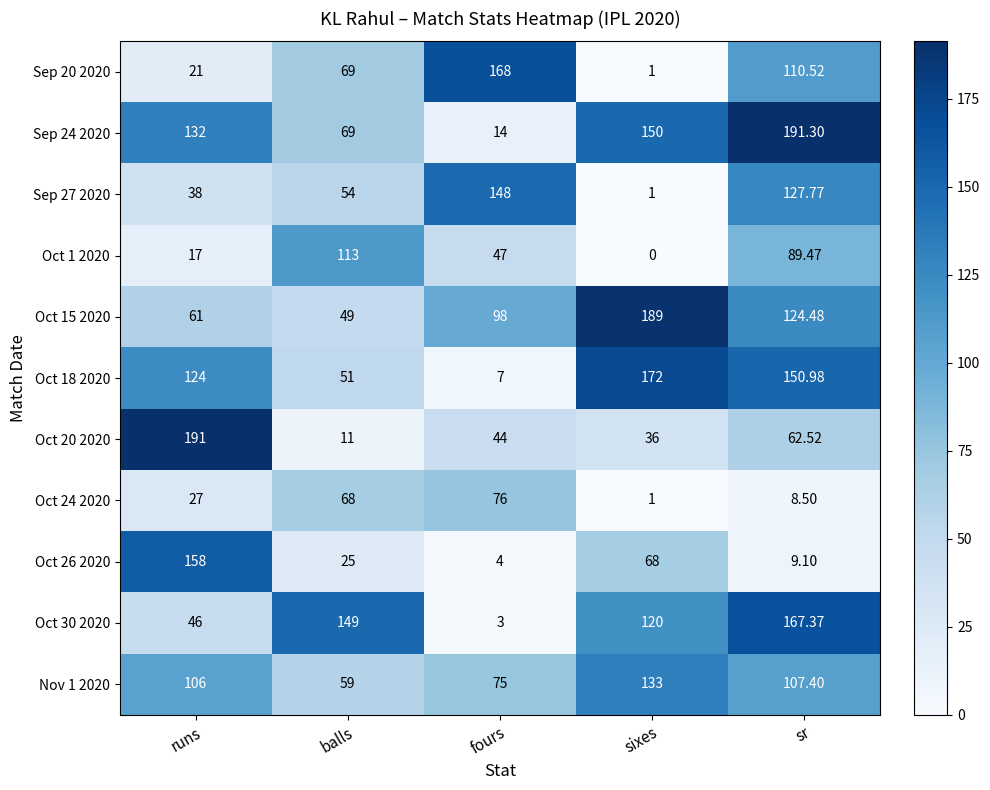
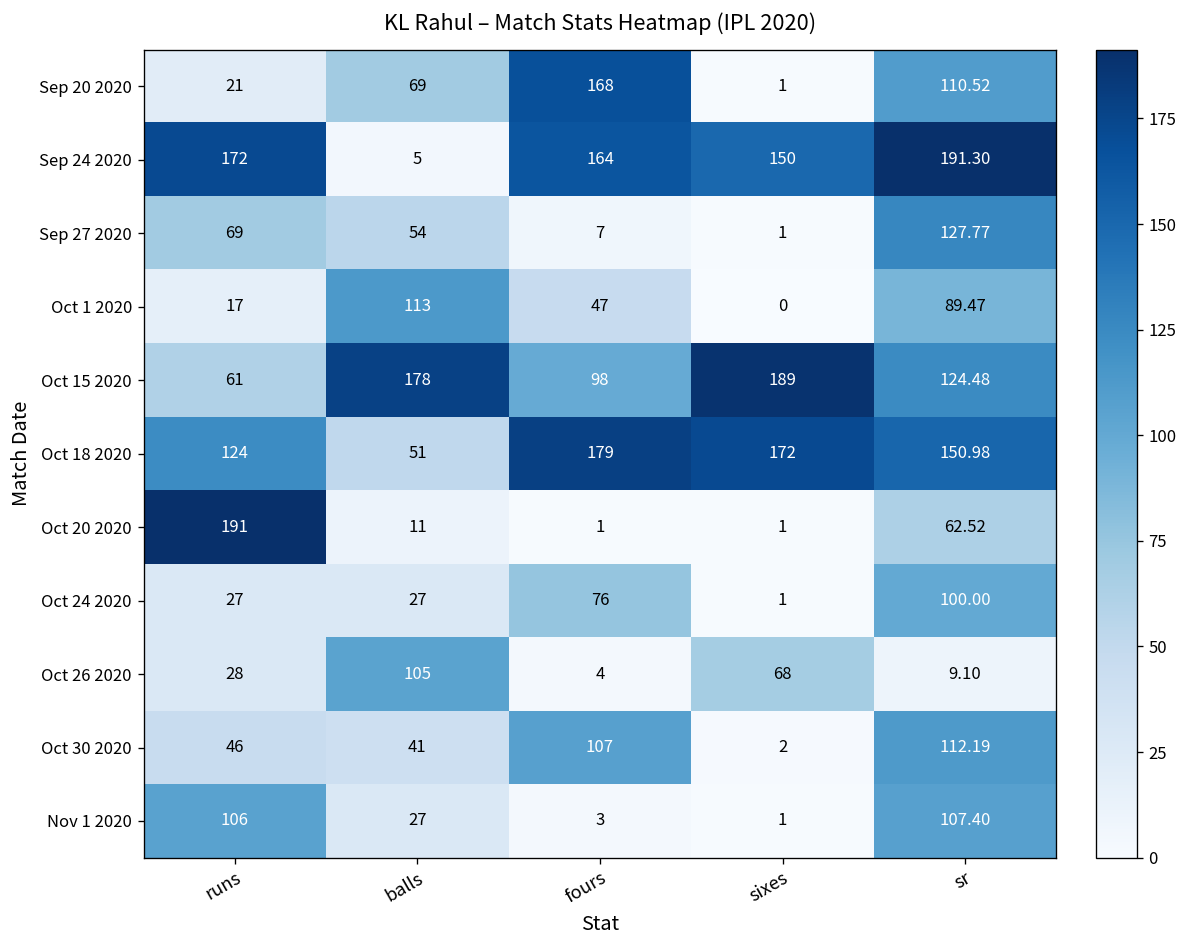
Sep 24 2020, runs: 132 -> 172
Sep 24 2020, balls: 69 -> 5
Sep 24 2020, fours: 14 -> 164
Sep 27 2020, runs: 38 -> 69
Sep 27 2020, fours: 148 -> 7
Oct 15 2020, balls: 49 -> 178
Oct 18 2020, fours: 7 -> 179
Oct 20 2020, fours: 44 -> 1
Oct 20 2020, sixes: 36 -> 1
Oct 24 2020, balls: 68 -> 27
Oct 24 2020, sr: 8.50 -> 100.00
Oct 26 2020, runs: 158 -> 28
Oct 26 2020, balls: 25 -> 105
Oct 30 2020, balls: 149 -> 41
Oct 30 2020, fours: 3 -> 107
Oct 30 2020, sixes: 120 -> 2
Oct 30 2020, sr: 167.37 -> 112.19
Nov 1 2020, balls: 59 -> 27
Nov 1 2020, fours: 75 -> 3
Nov 1 2020, sixes: 133 -> 1
